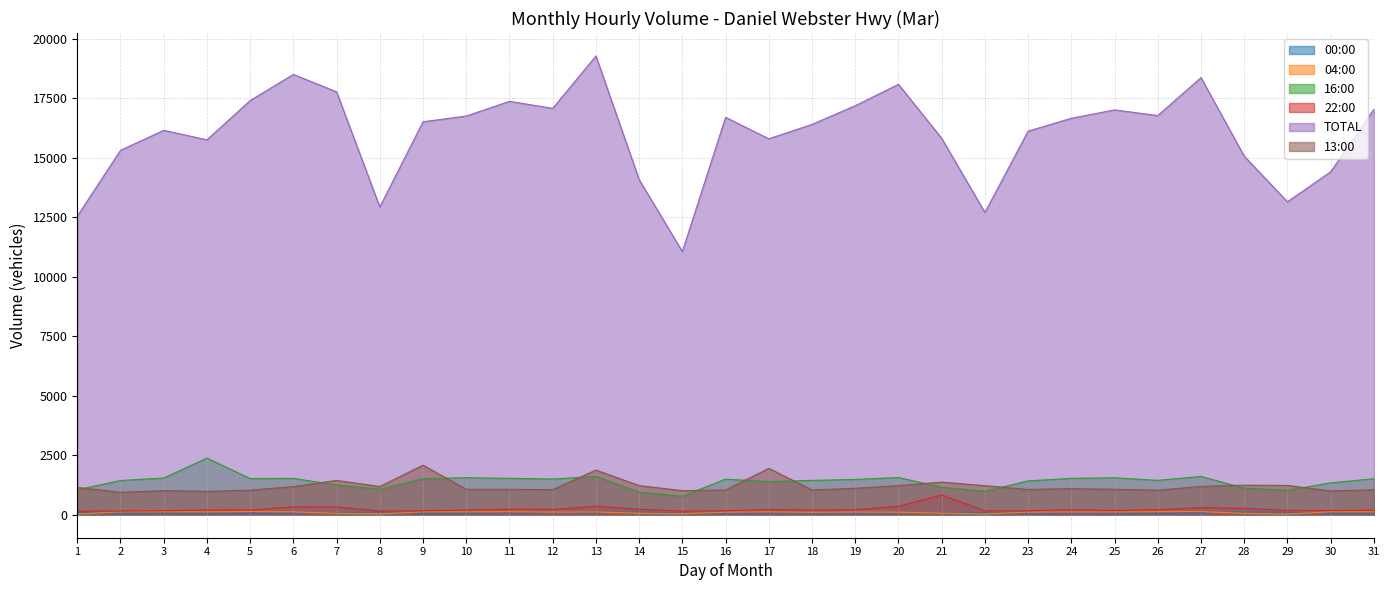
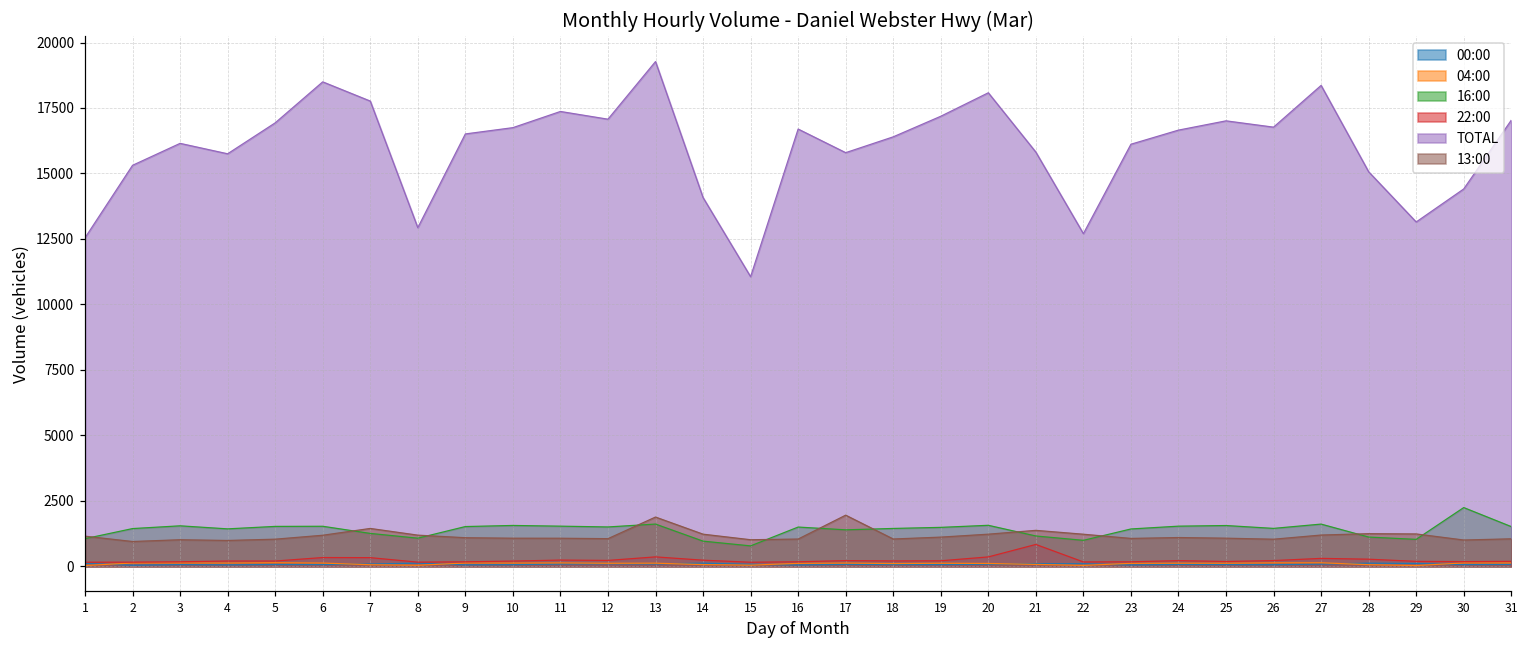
16:00, 4: 2400 -> 1400
TOTAL, 5: 17400 -> 16900
13:00, 9: 2100 -> 1100
16:00, 30: 1300 -> 2200
